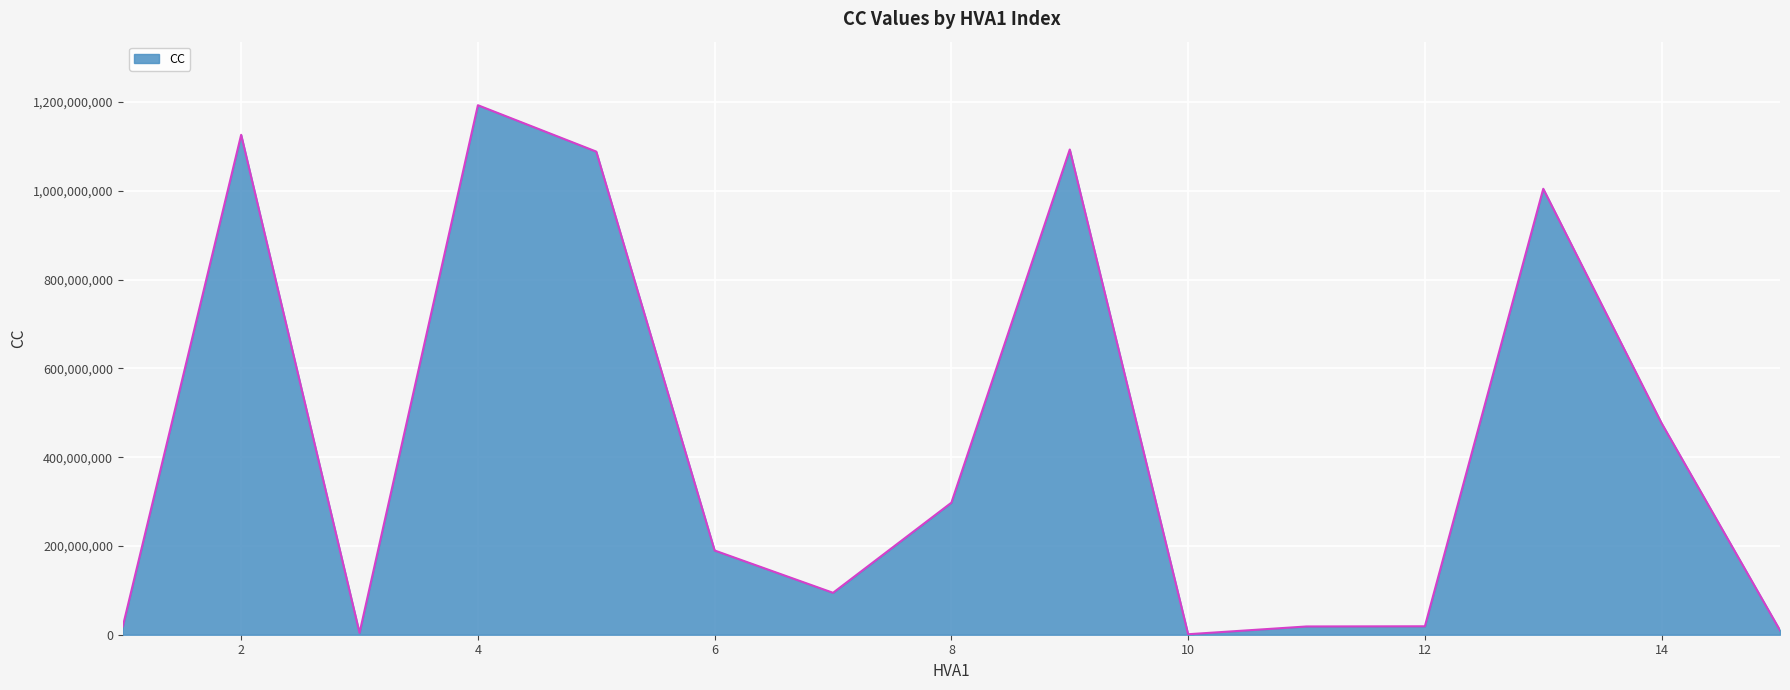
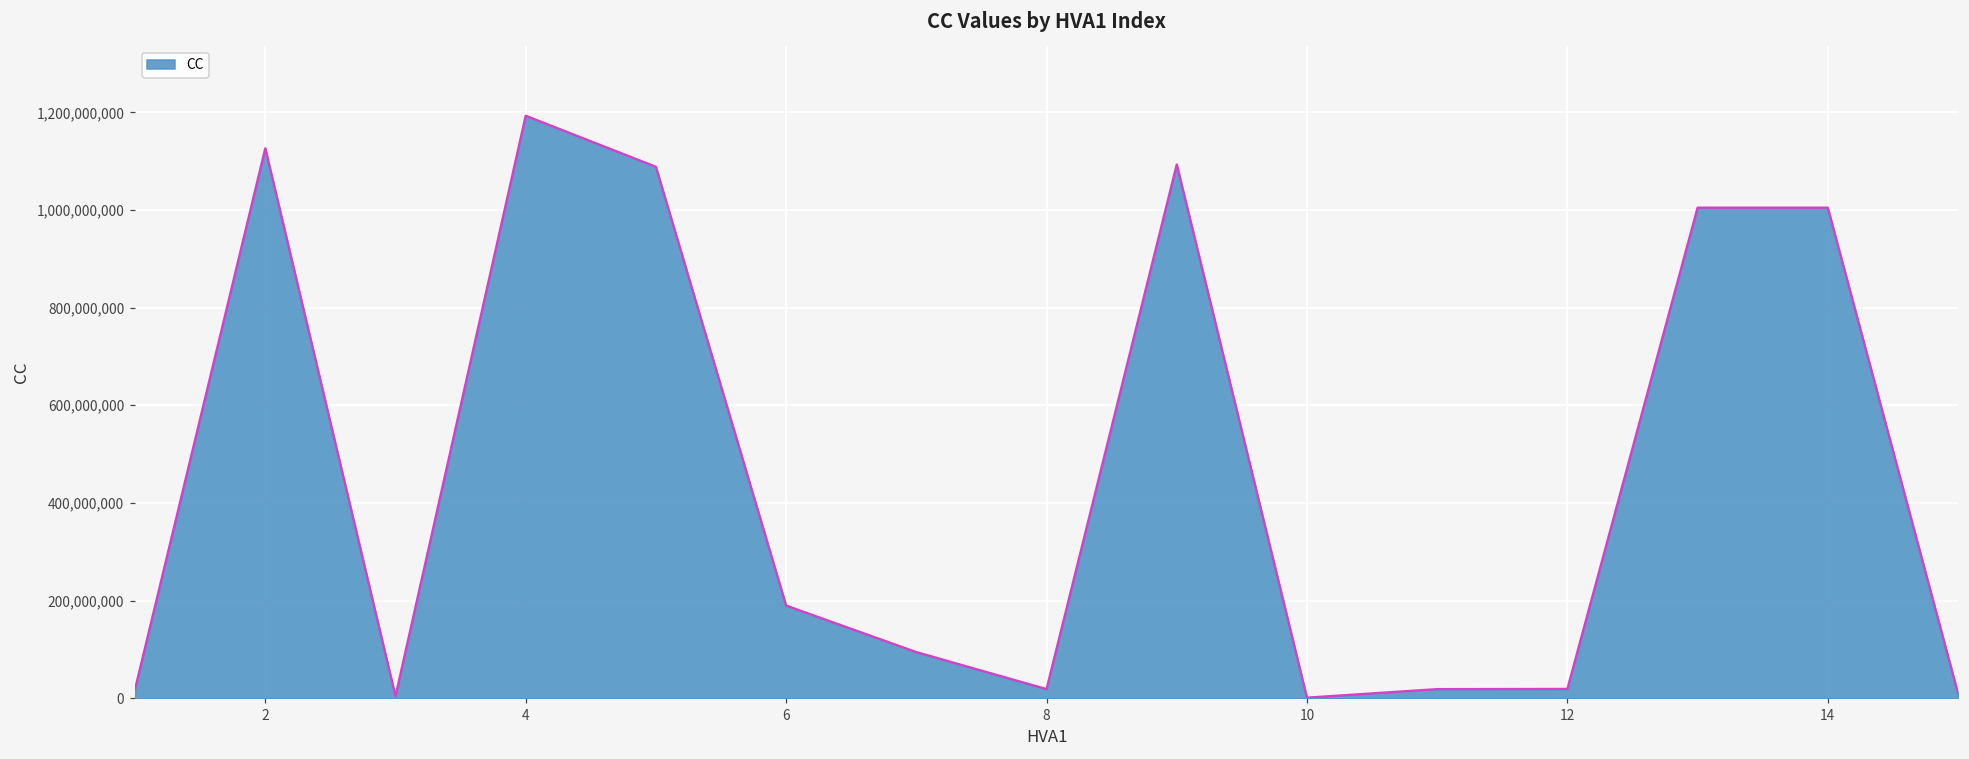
8: 300,000,000 -> 20,000,000
14: 480,000,000 -> 1,000,000,000
